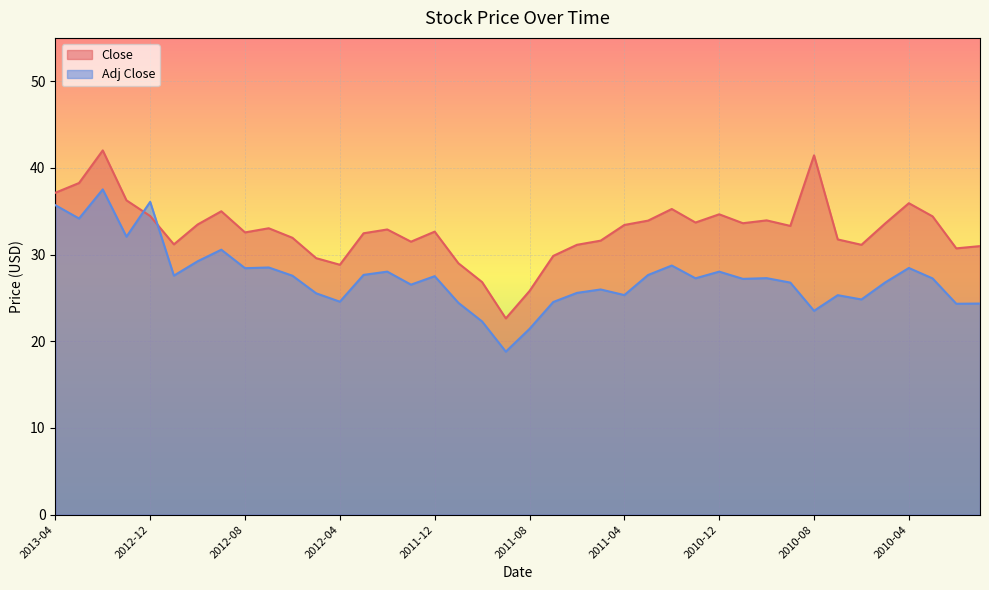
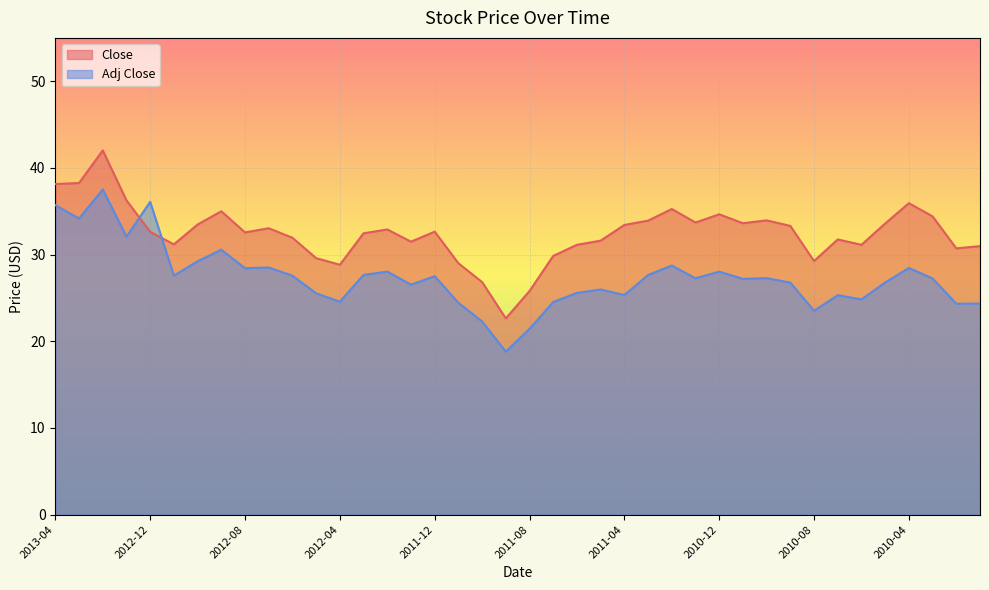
Close, 2013-04: 37 -> 38
Close, 2012-12: 34 -> 33
Close, 2010-08: 41 -> 29
